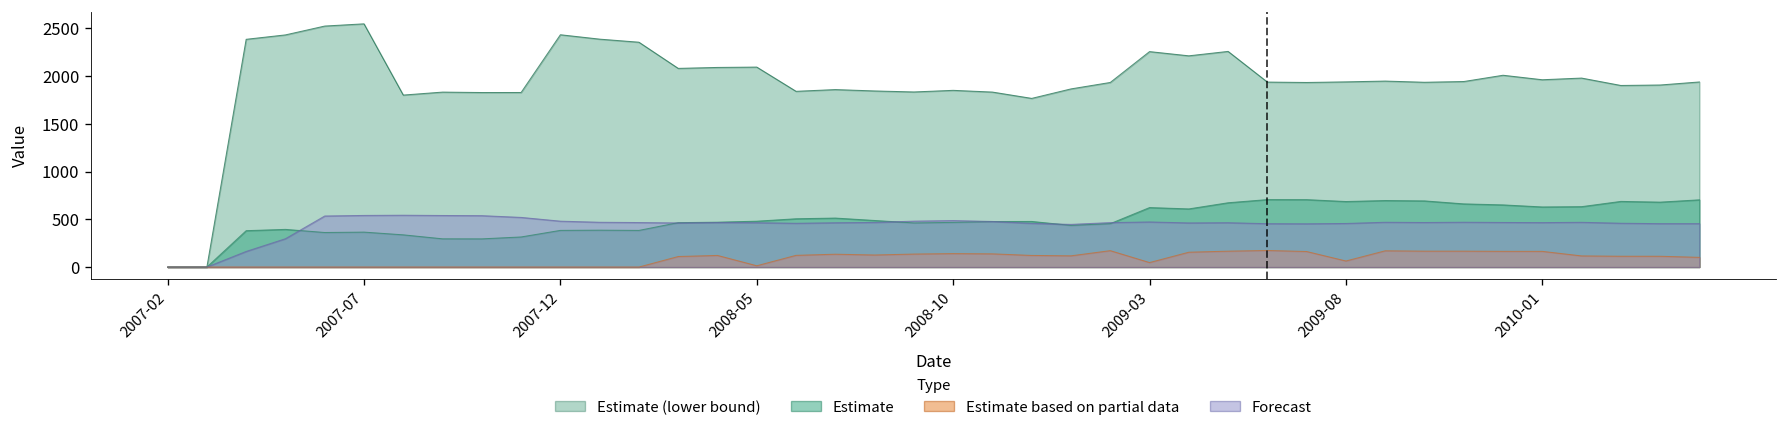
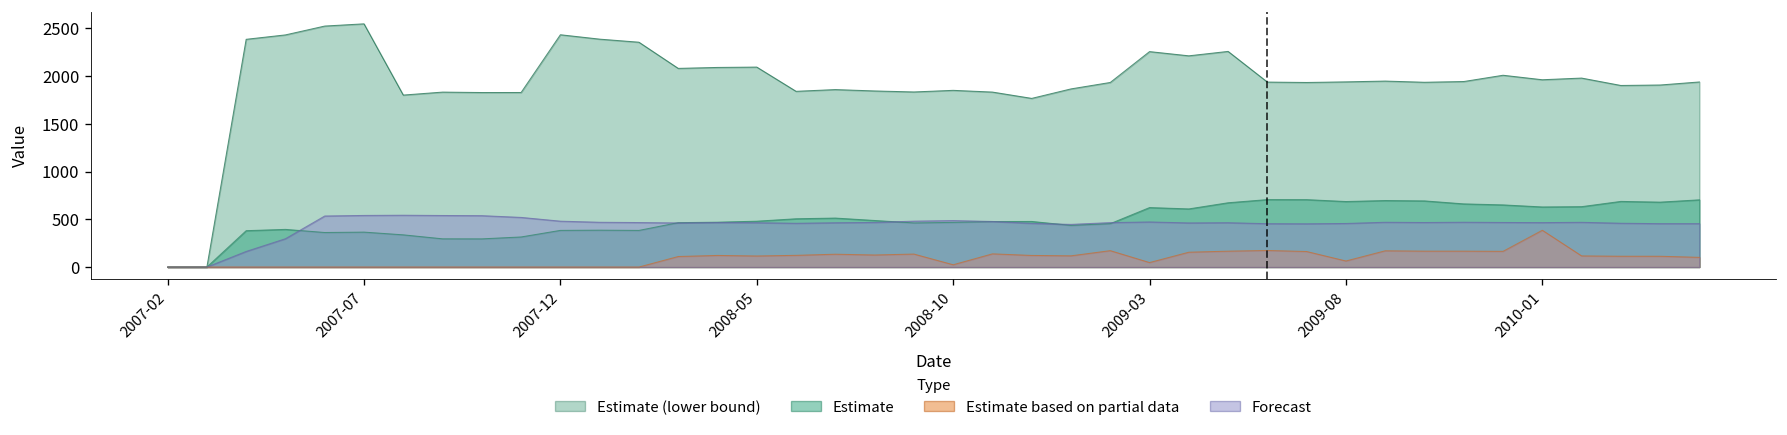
Estimate based on partial data, 2008-05: 0 -> 100
Estimate based on partial data, 2008-10: 100 -> 0
Estimate based on partial data, 2010-01: 200 -> 400
